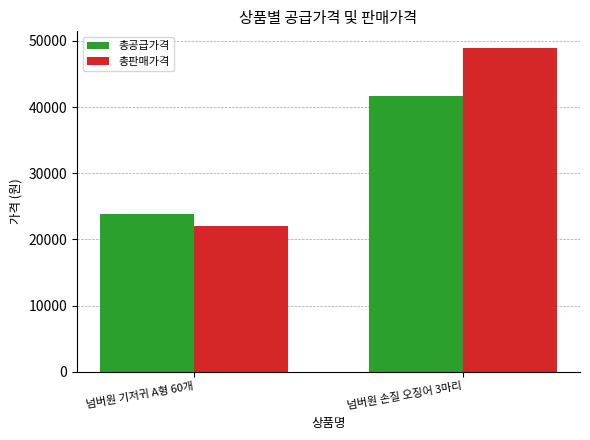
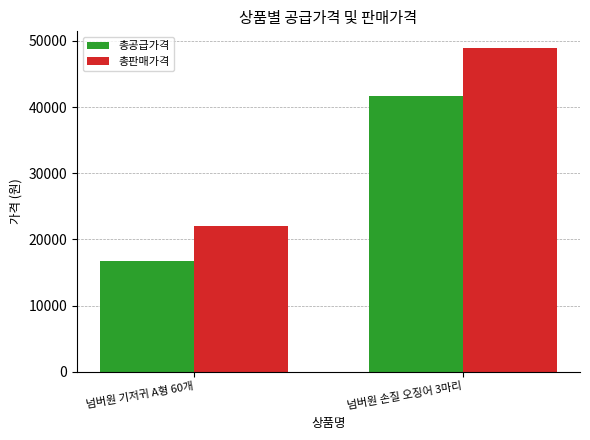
총공급가격, 넘버원 기저귀 A형 60개: 24000 -> 17000
